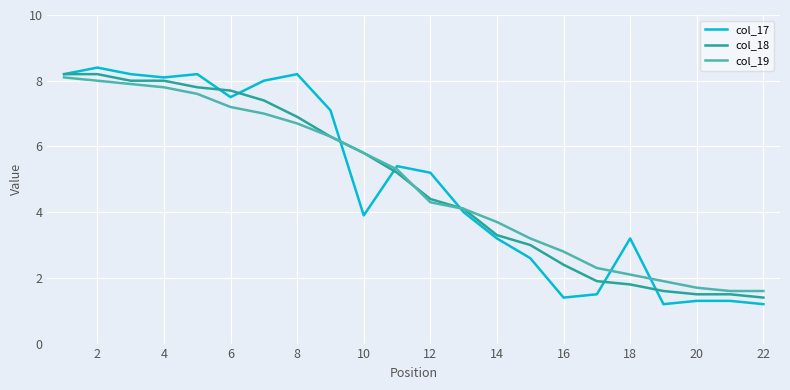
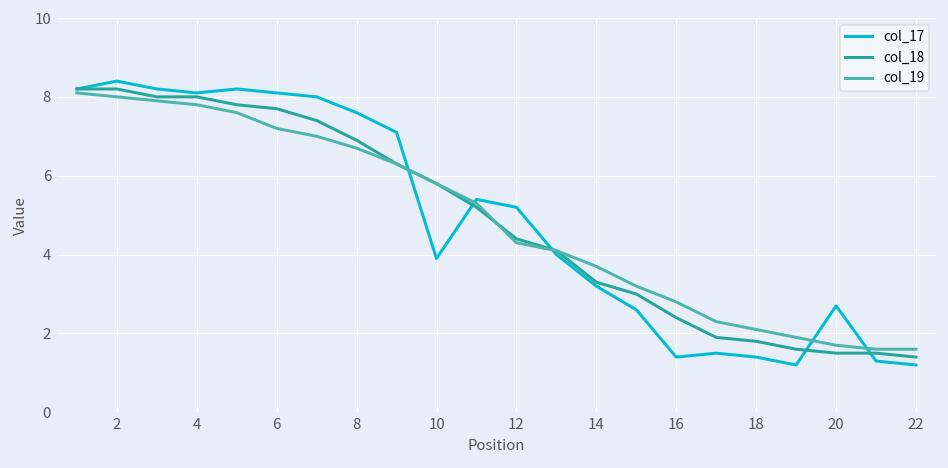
col_17, 6: 7.5 -> 8.1
col_17, 8: 8.2 -> 7.6
col_17, 18: 3.2 -> 1.4
col_17, 20: 1.3 -> 2.7
